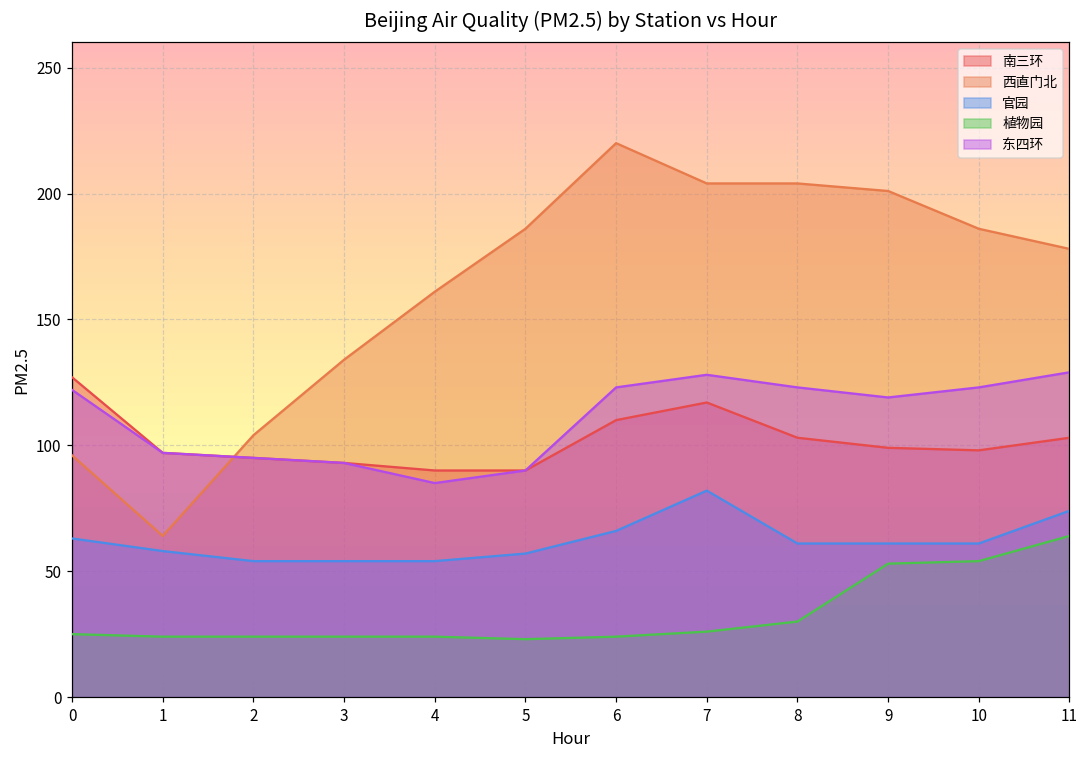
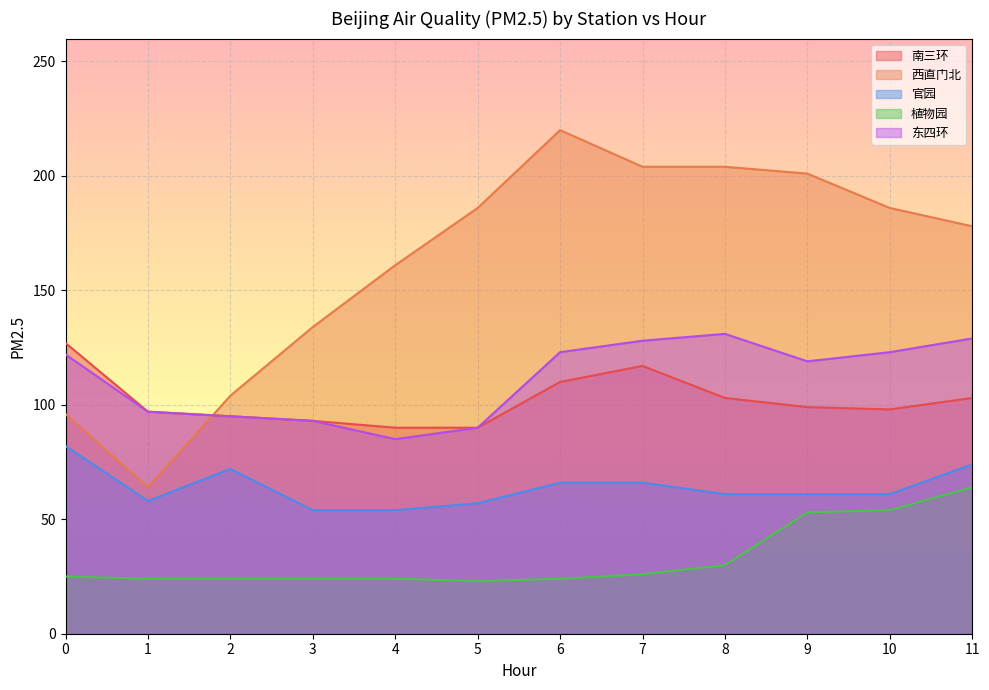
官园, 0: 63 -> 82
官园, 2: 54 -> 72
官园, 7: 82 -> 66
东四环, 8: 123 -> 131
